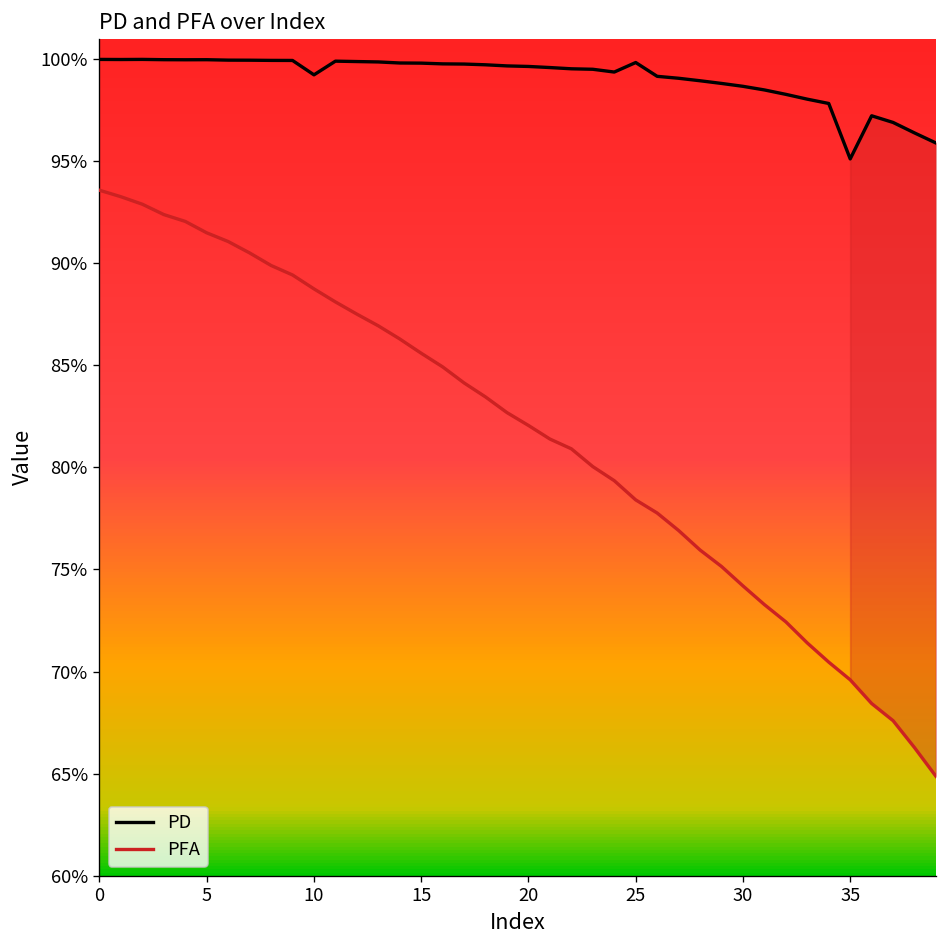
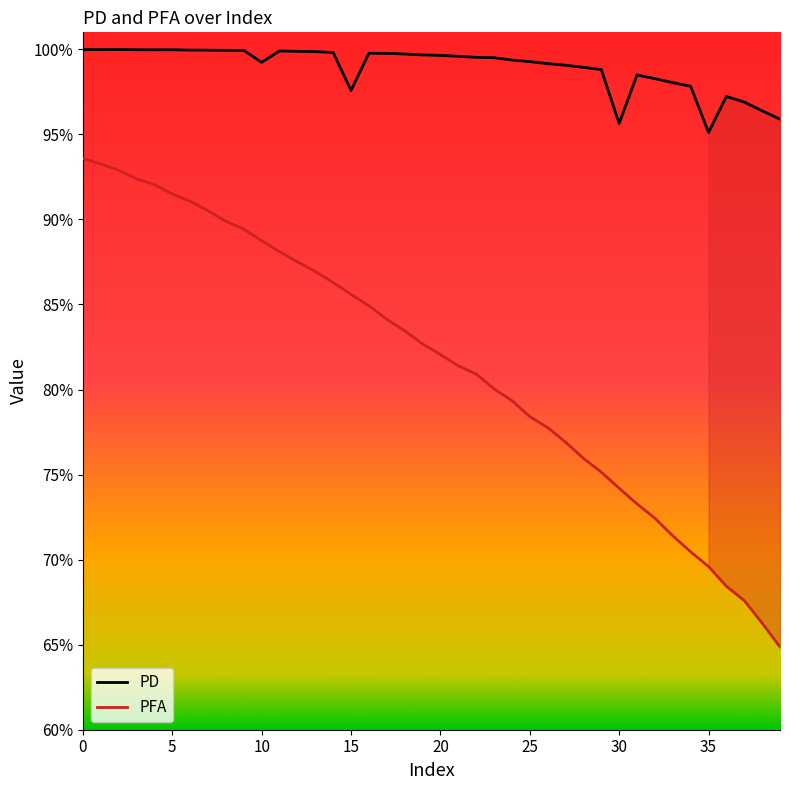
PD, 15: 99.8% -> 97.6%
PD, 25: 99.8% -> 99.3%
PD, 30: 98.7% -> 95.6%
